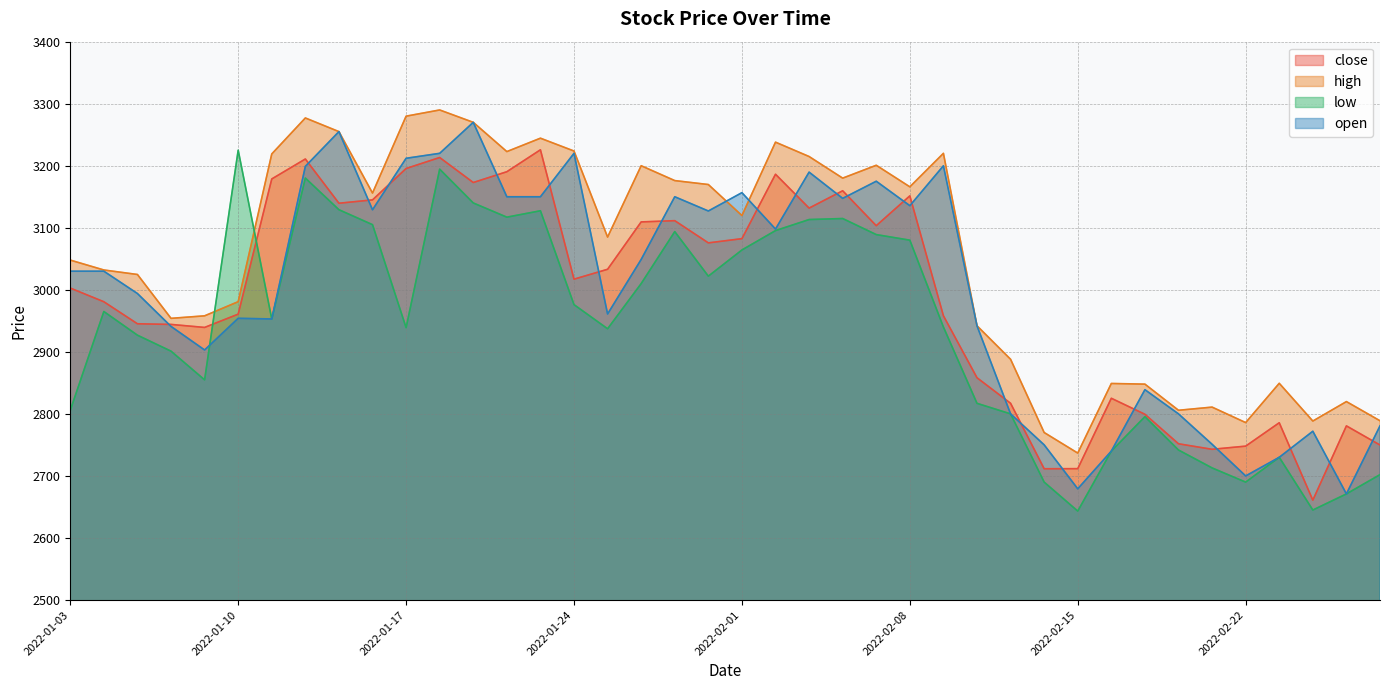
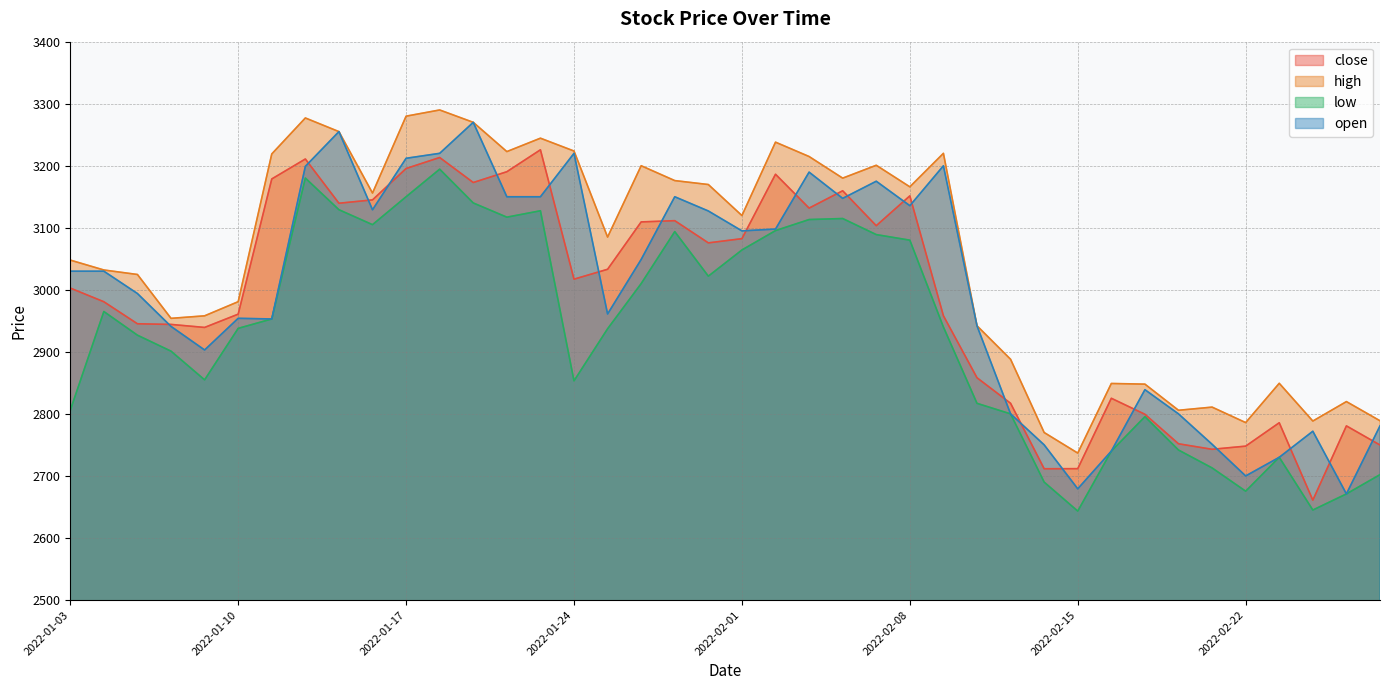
low, 2022-01-10: 3230 -> 2940
low, 2022-01-17: 2940 -> 3150
low, 2022-01-24: 2980 -> 2850
open, 2022-02-01: 3160 -> 3100
low, 2022-02-22: 2690 -> 2680
